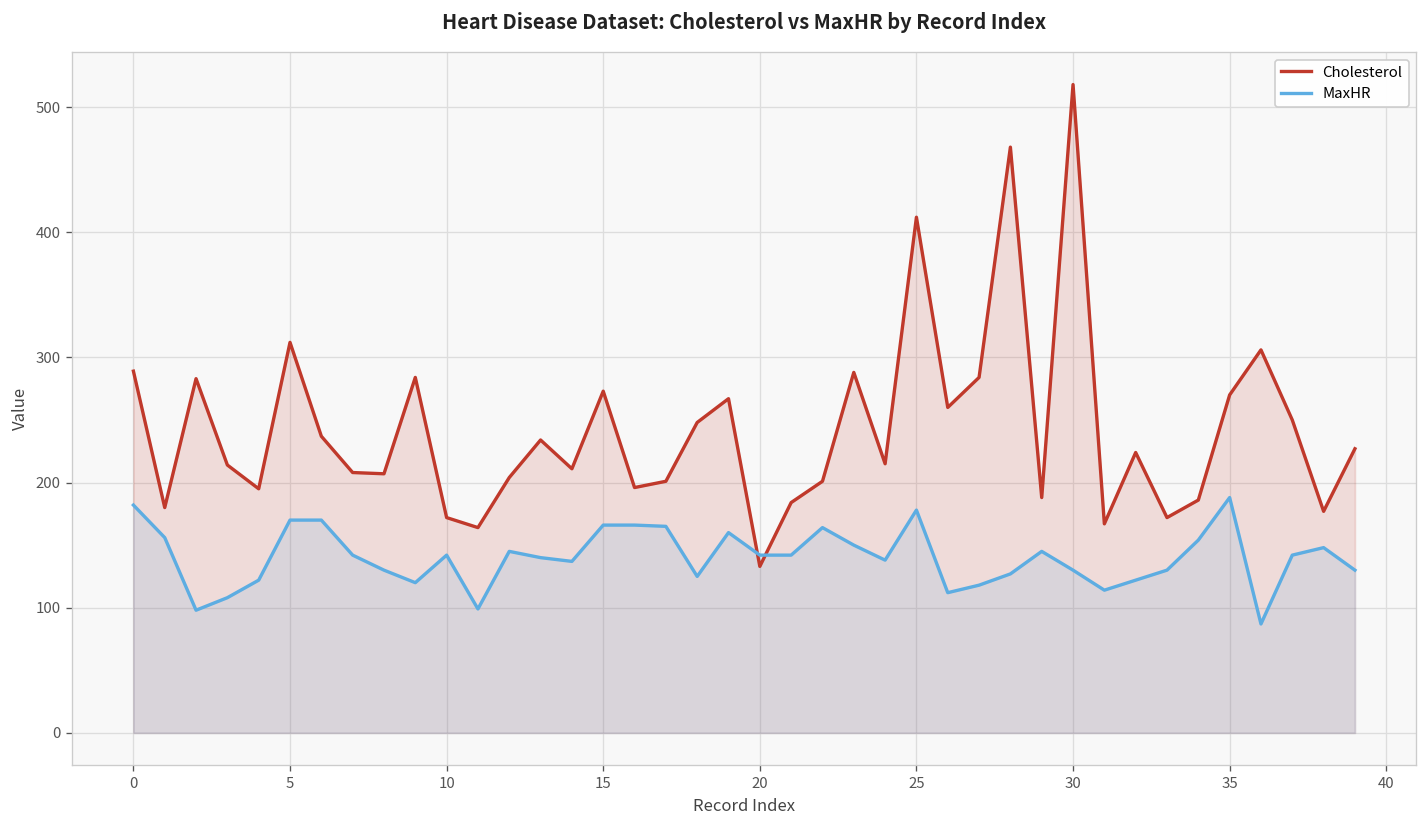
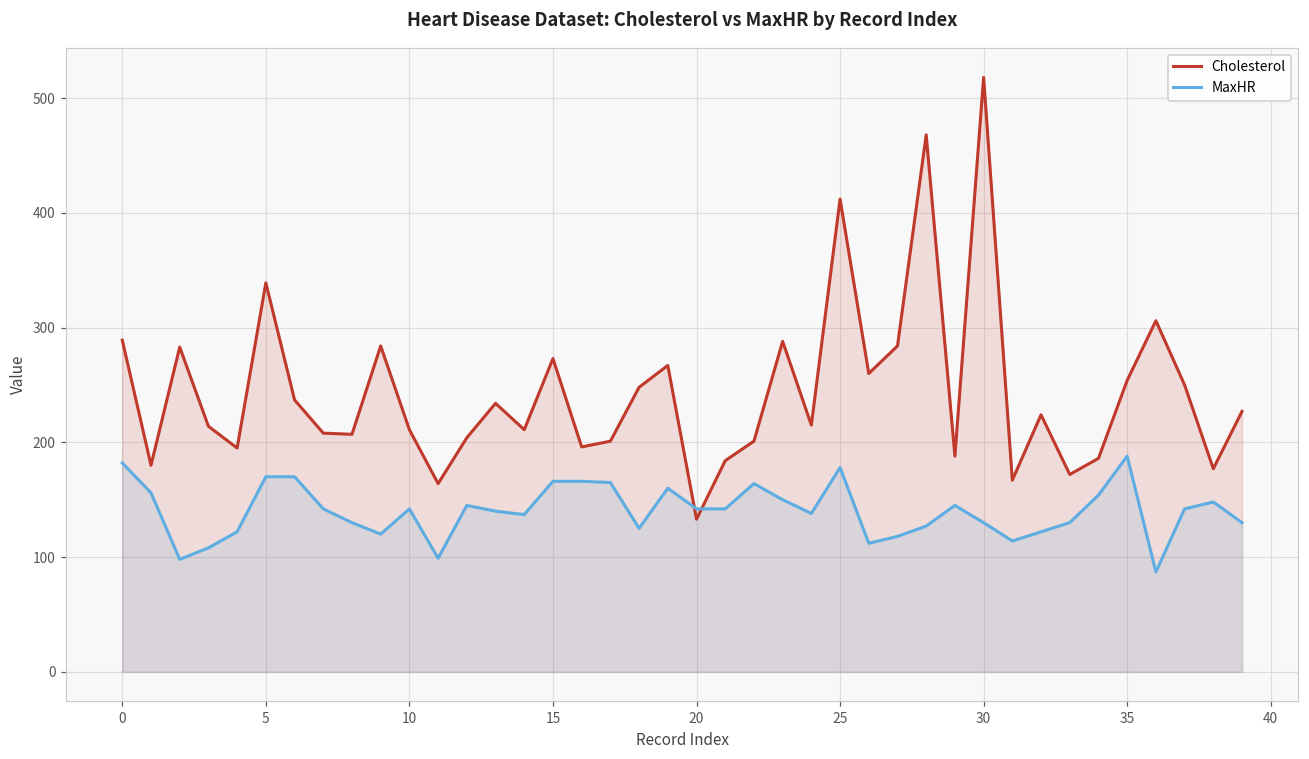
Cholesterol, 5: 312 -> 339
Cholesterol, 10: 172 -> 211
Cholesterol, 35: 270 -> 254
